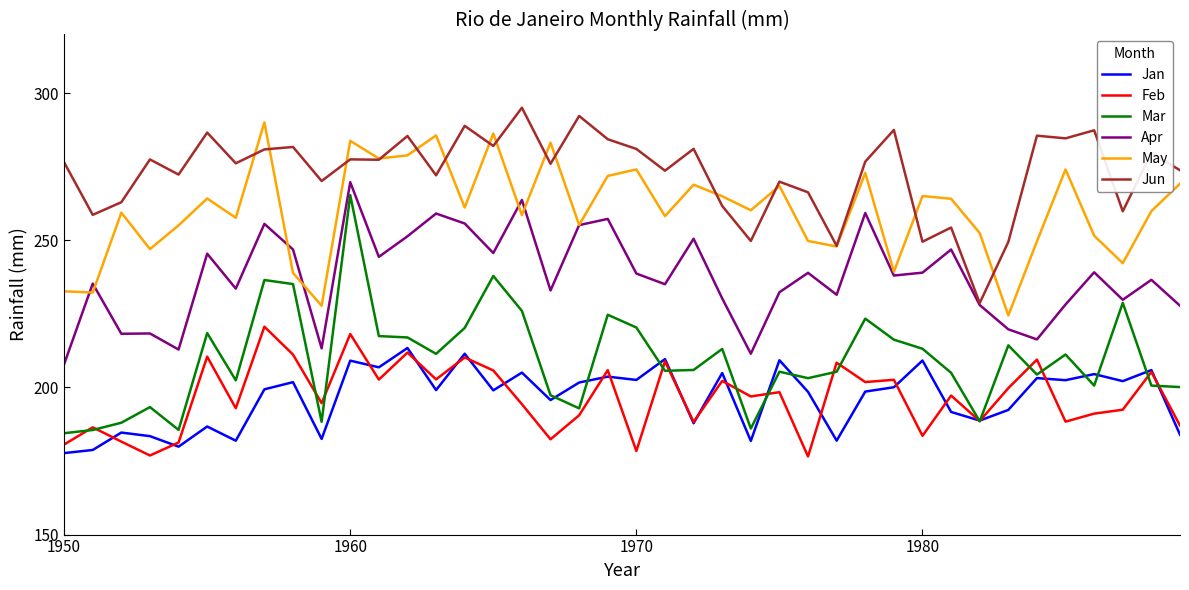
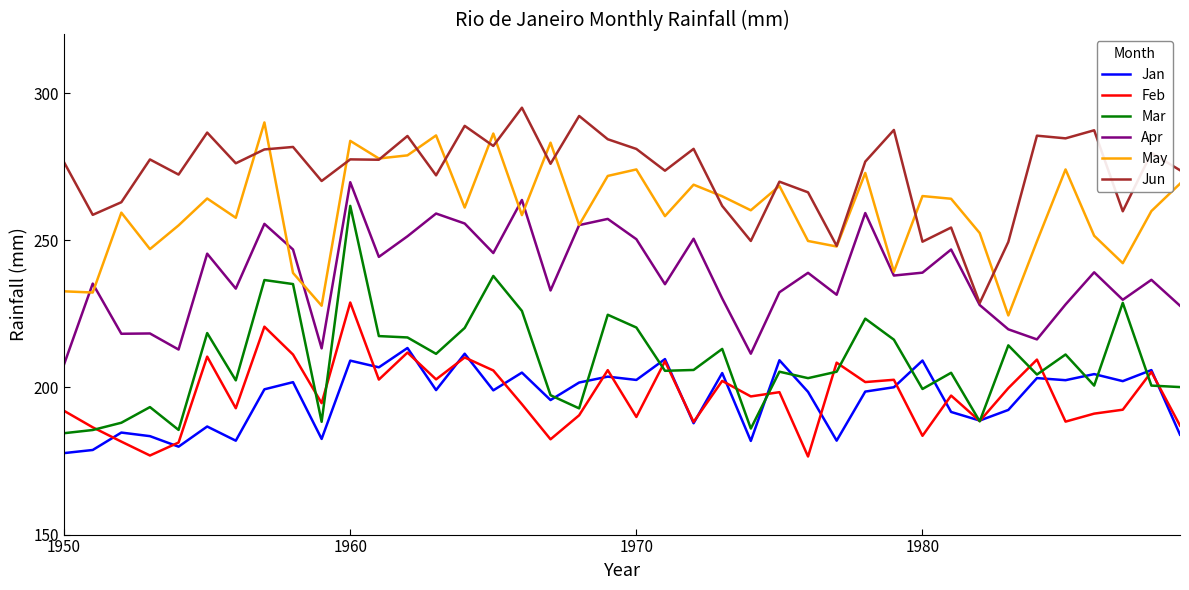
Feb, 1950: 181 -> 192
Feb, 1960: 218 -> 229
Mar, 1960: 265 -> 262
Feb, 1970: 178 -> 190
Apr, 1970: 239 -> 250
Mar, 1980: 213 -> 199
